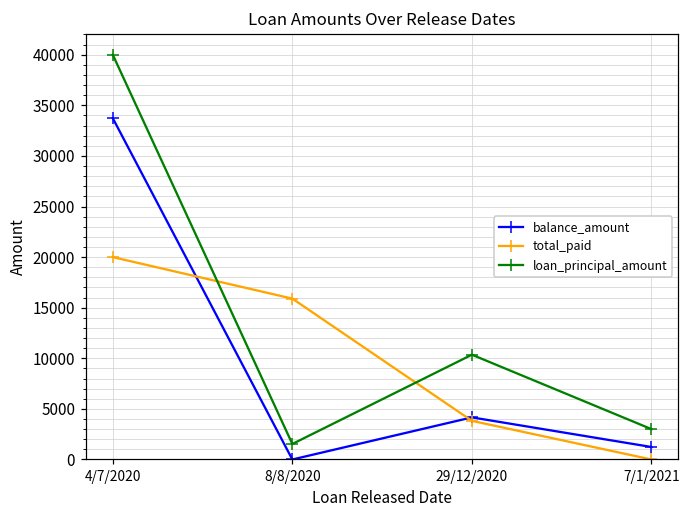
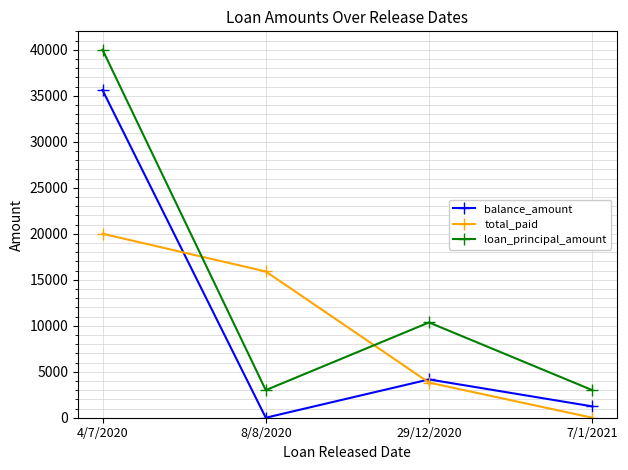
balance_amount, 4/7/2020: 34000 -> 36000
loan_principal_amount, 8/8/2020: 2000 -> 3000
